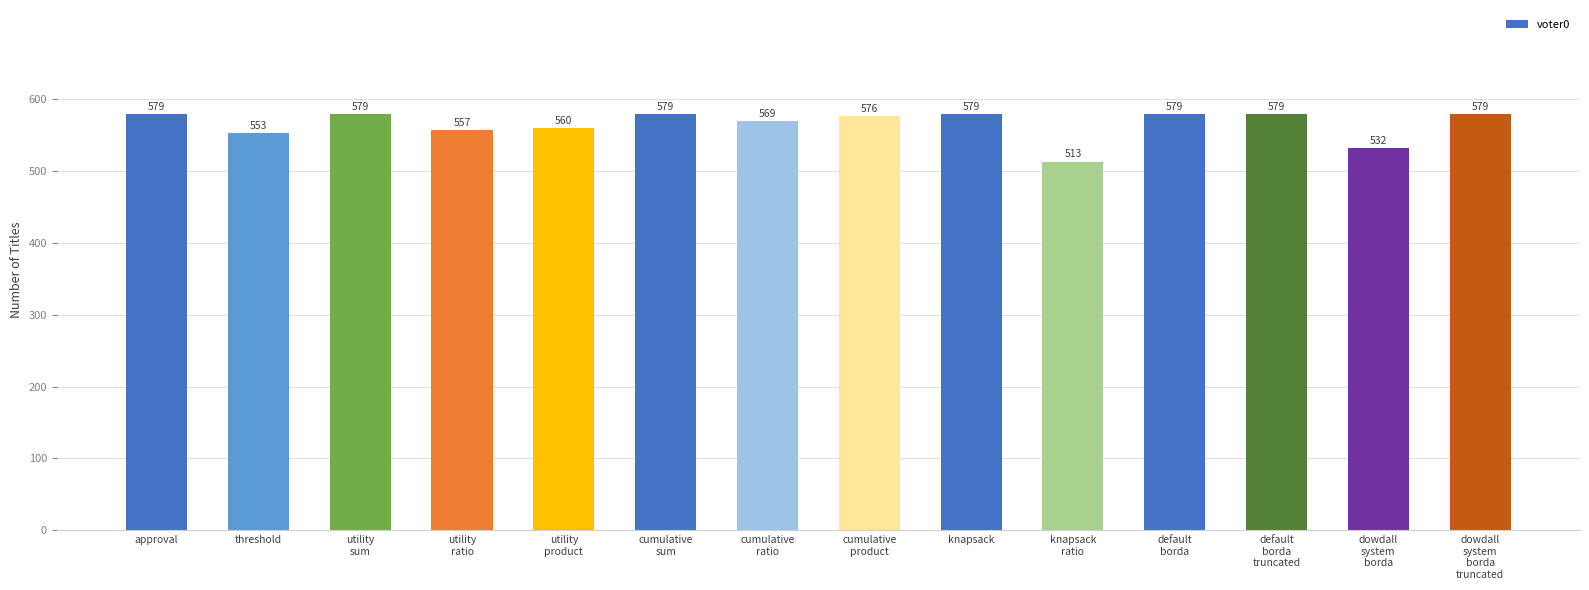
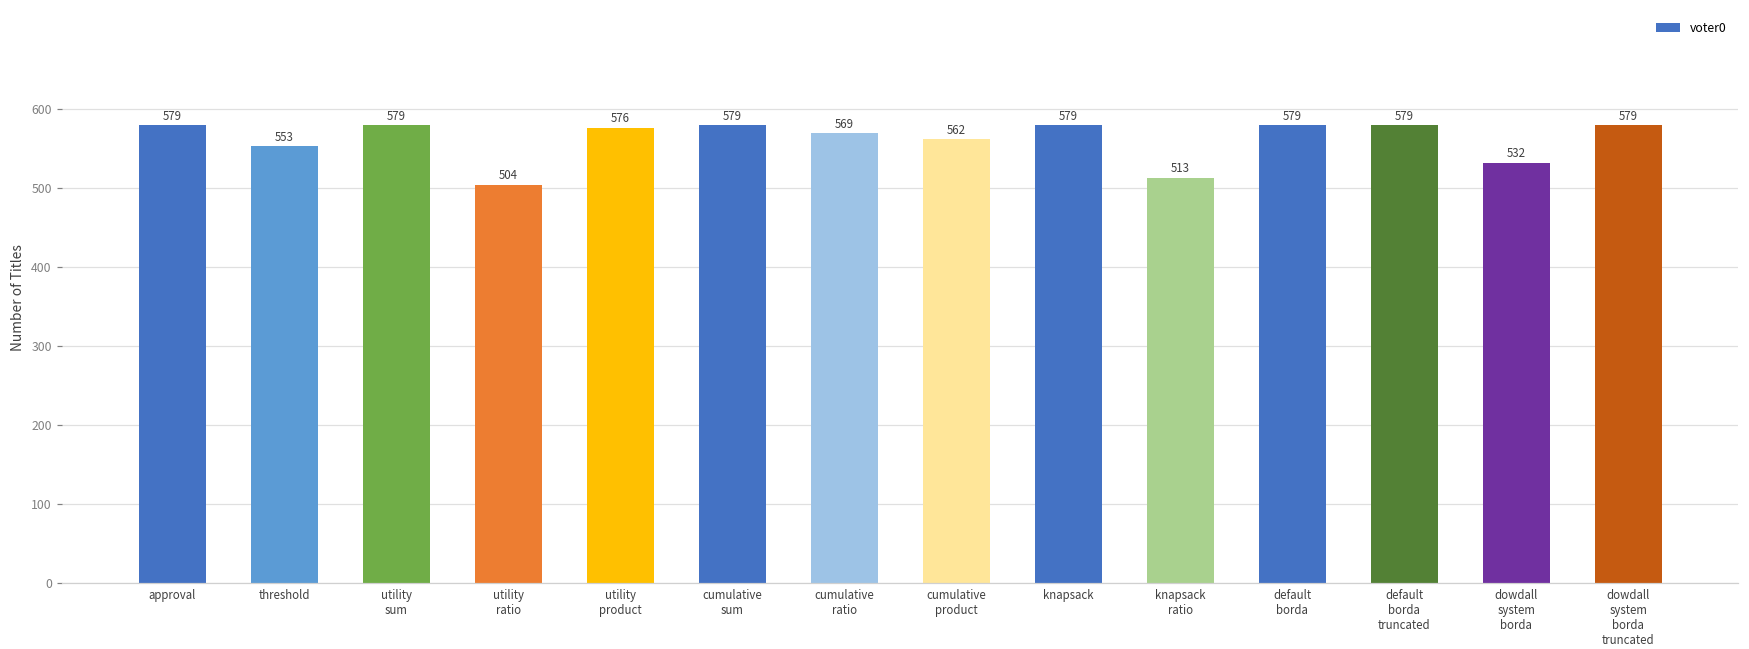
utility ratio: 557 -> 504
utility product: 560 -> 576
cumulative product: 576 -> 562
